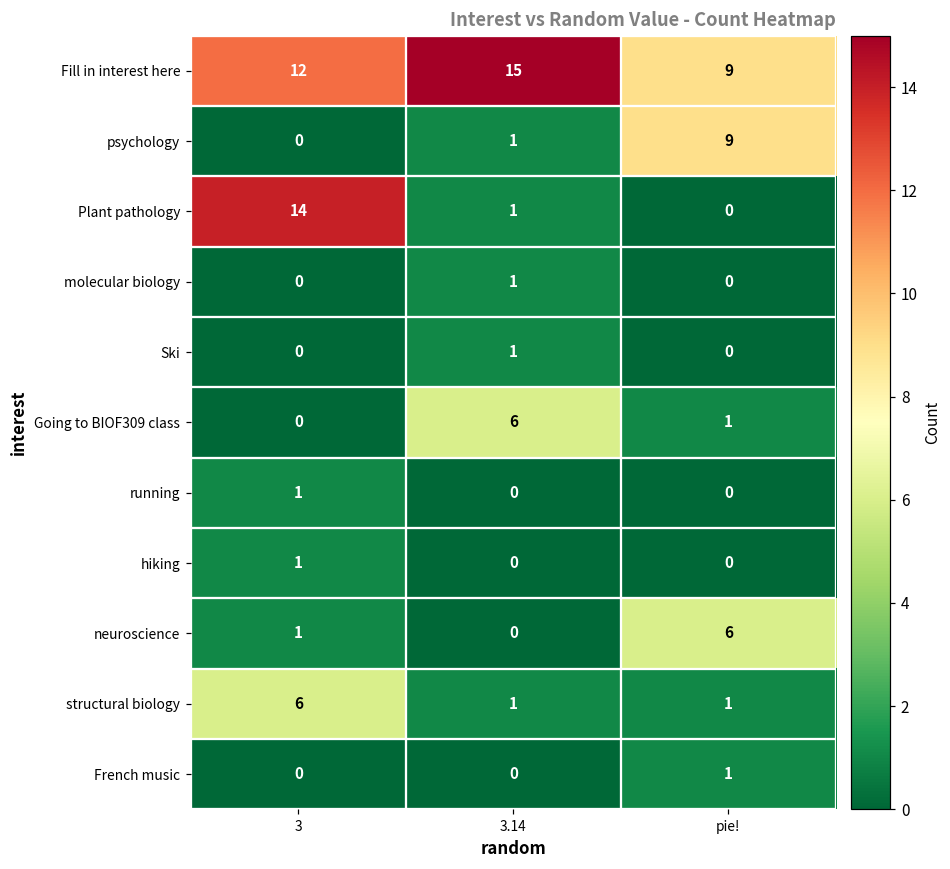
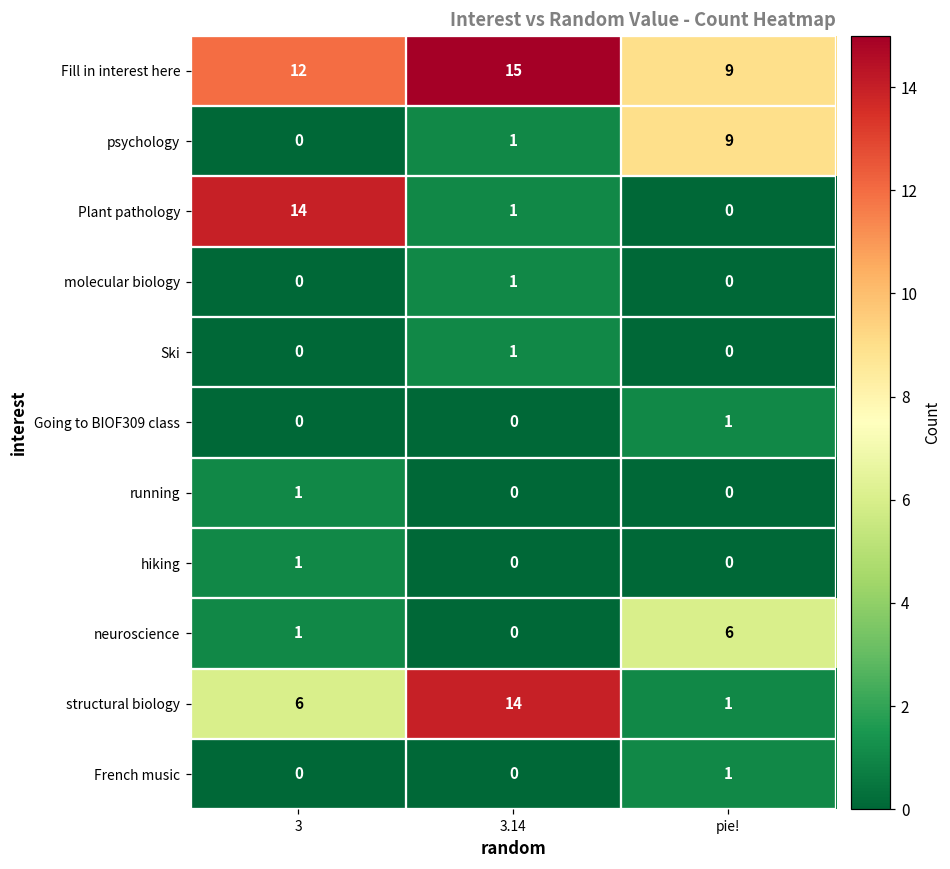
Going to BIOF309 class, 3.14: 6 -> 0
structural biology, 3.14: 1 -> 14
